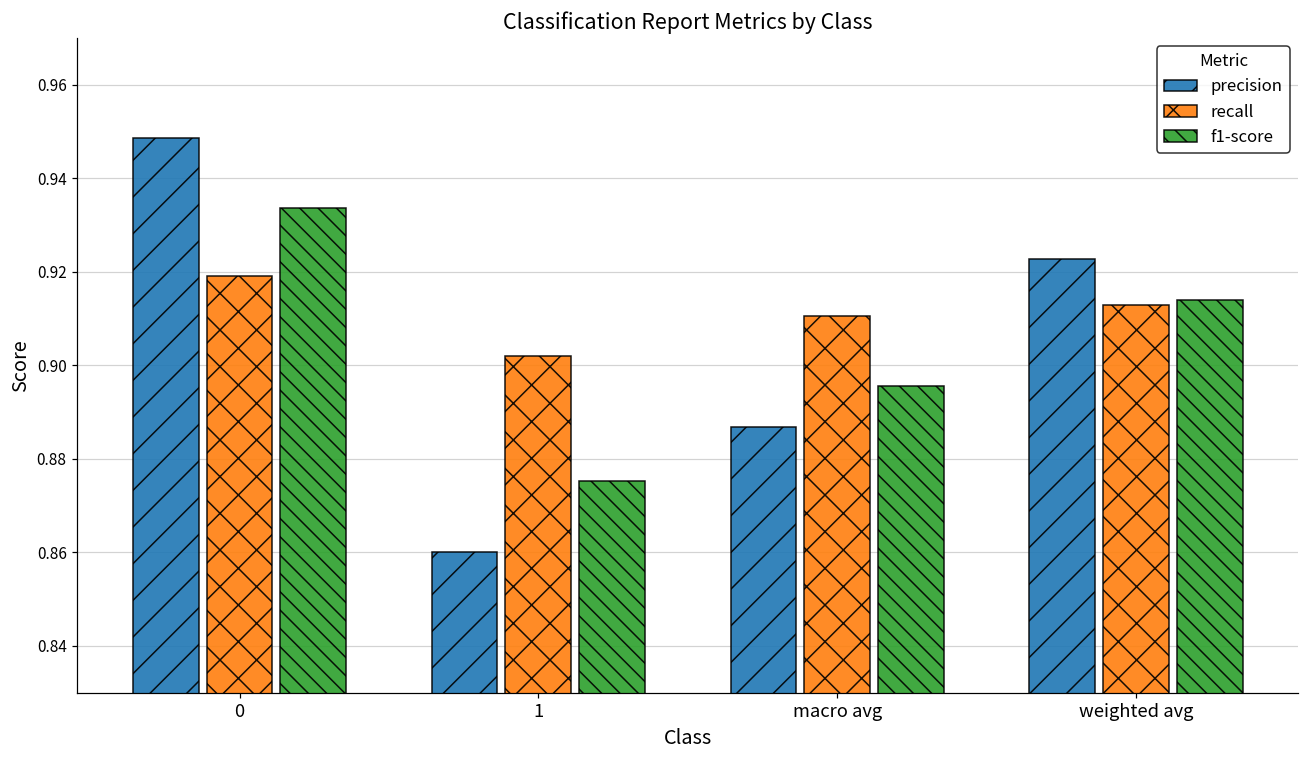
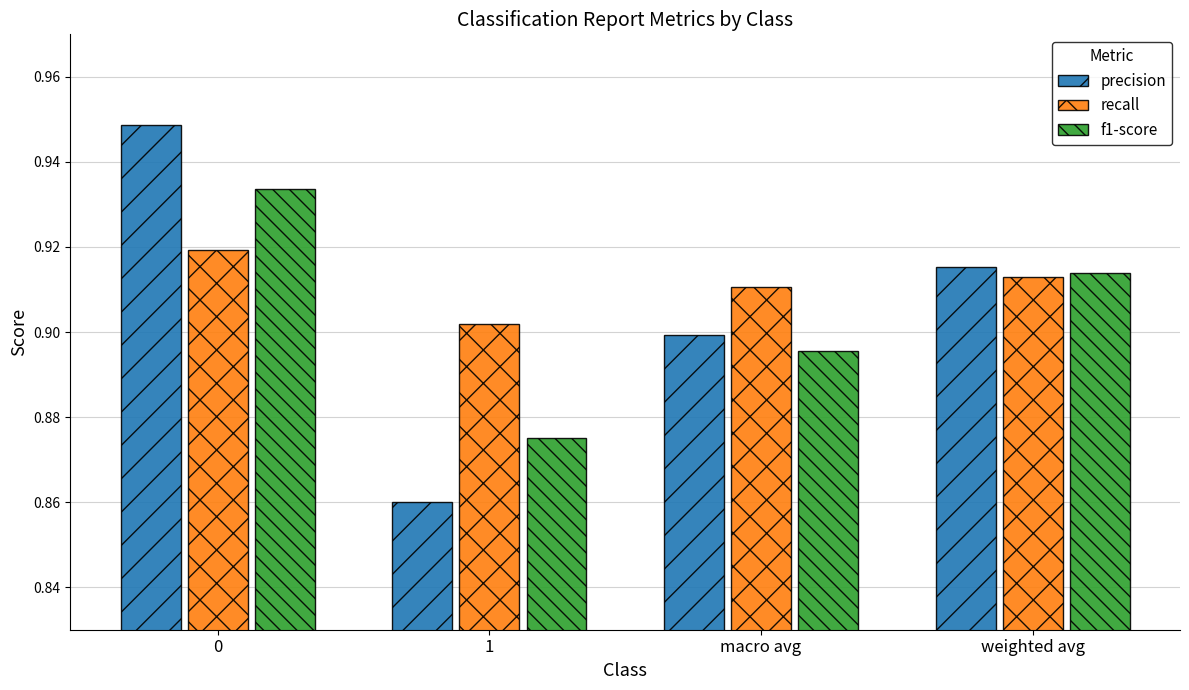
precision, macro avg: 0.887 -> 0.899
precision, weighted avg: 0.923 -> 0.915
